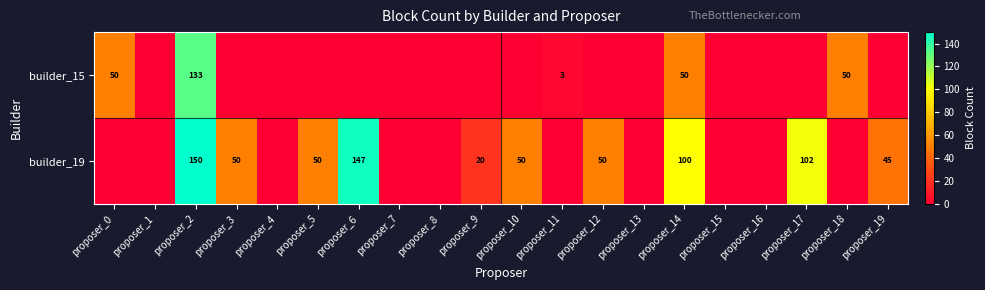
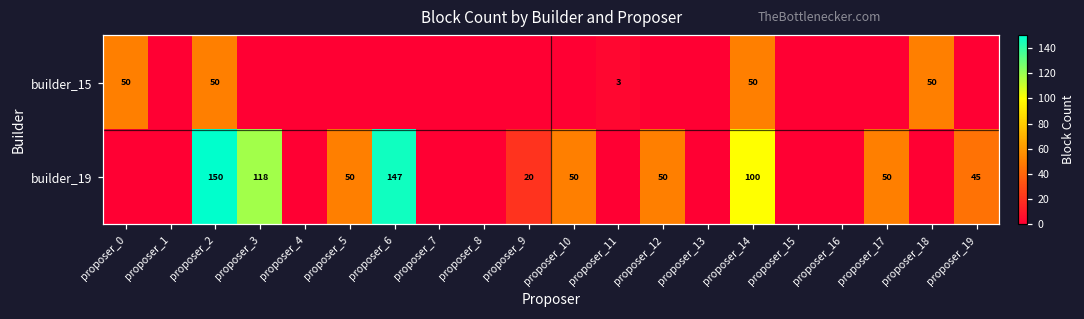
builder_15, proposer_2: 133 -> 50
builder_19, proposer_3: 50 -> 118
builder_19, proposer_17: 102 -> 50
